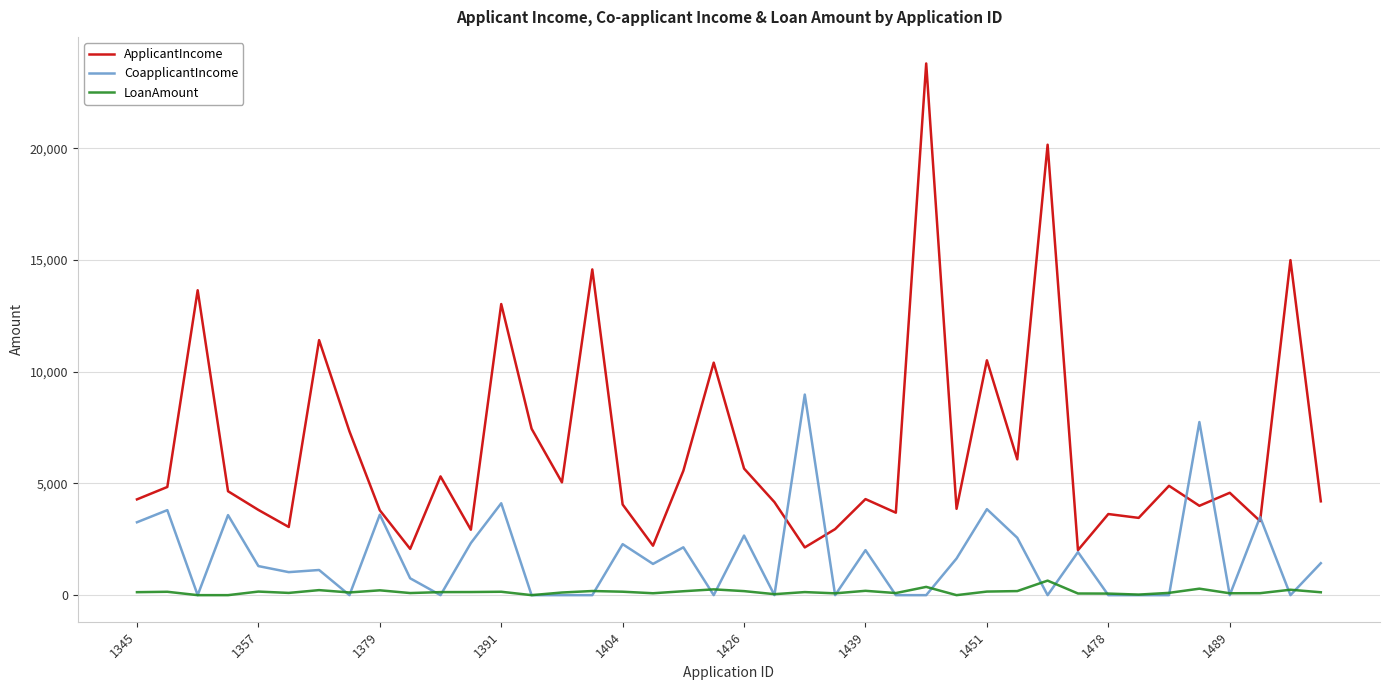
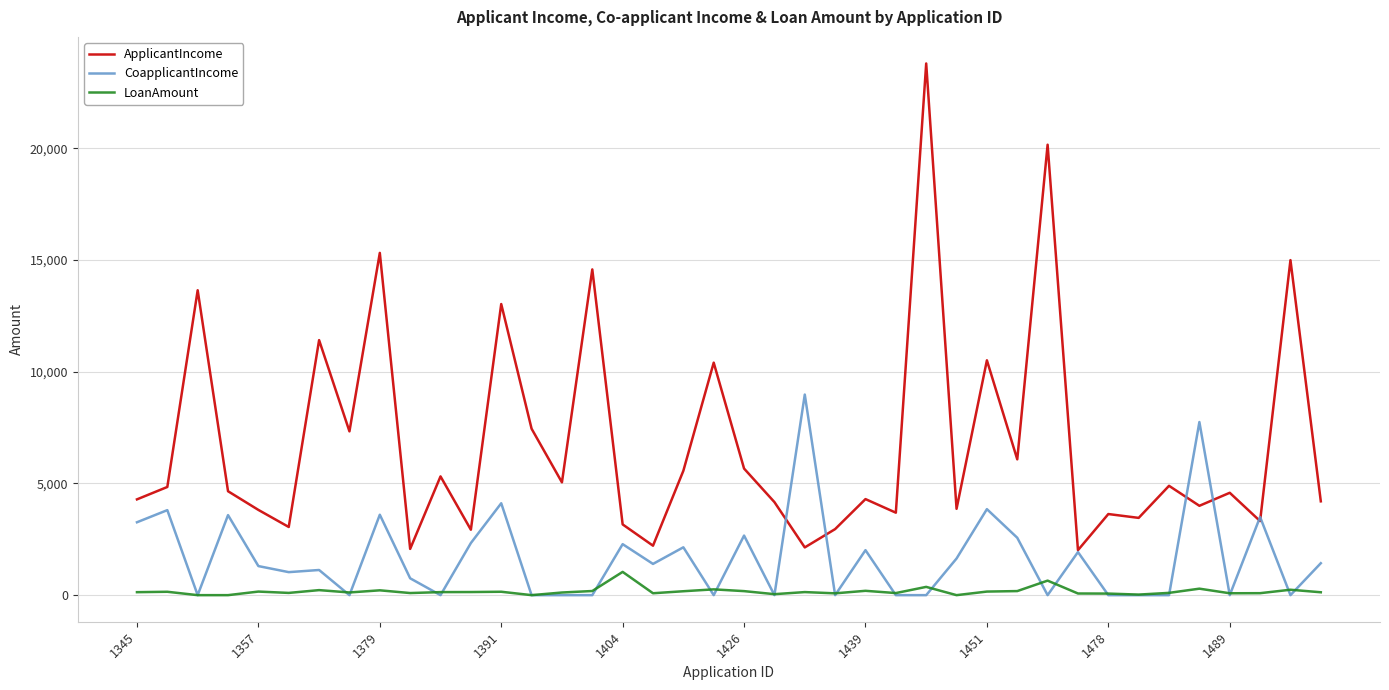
ApplicantIncome, 1379: 3,800 -> 15,300
ApplicantIncome, 1404: 4,100 -> 3,200
LoanAmount, 1404: 200 -> 1,000
